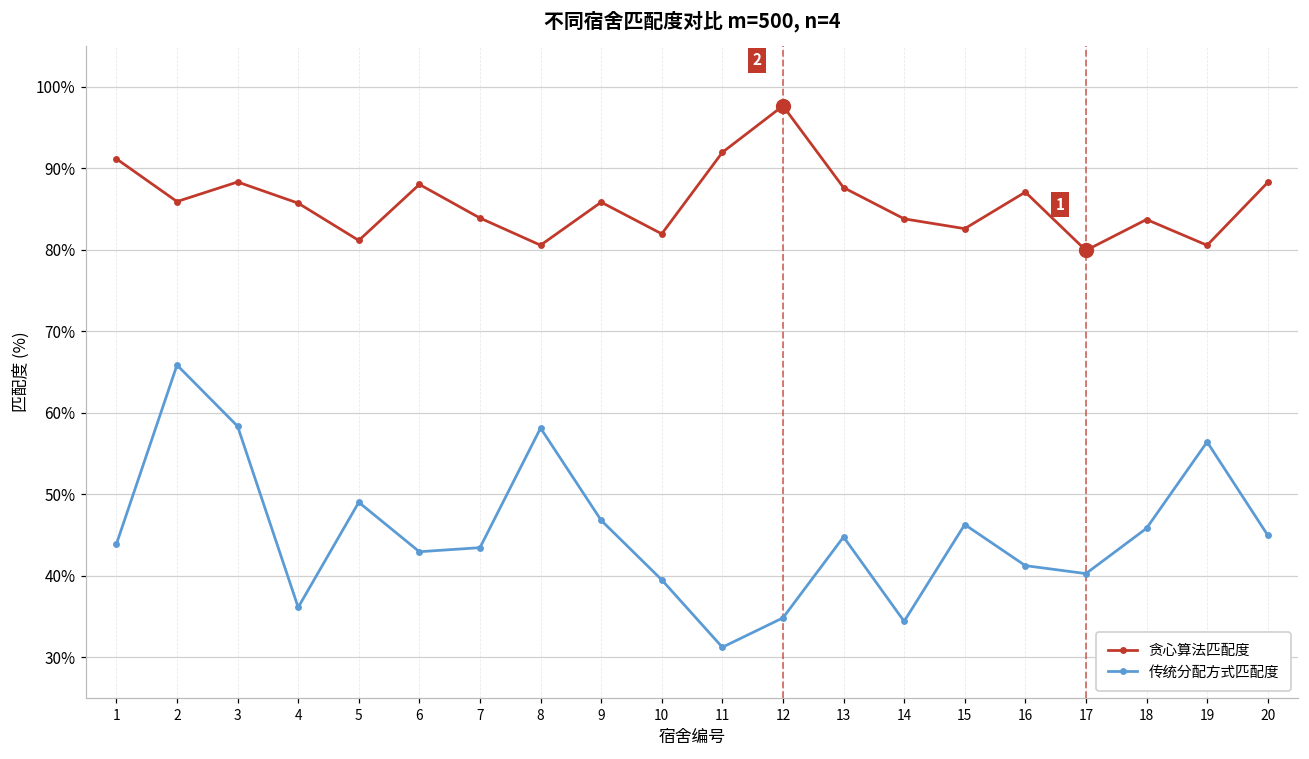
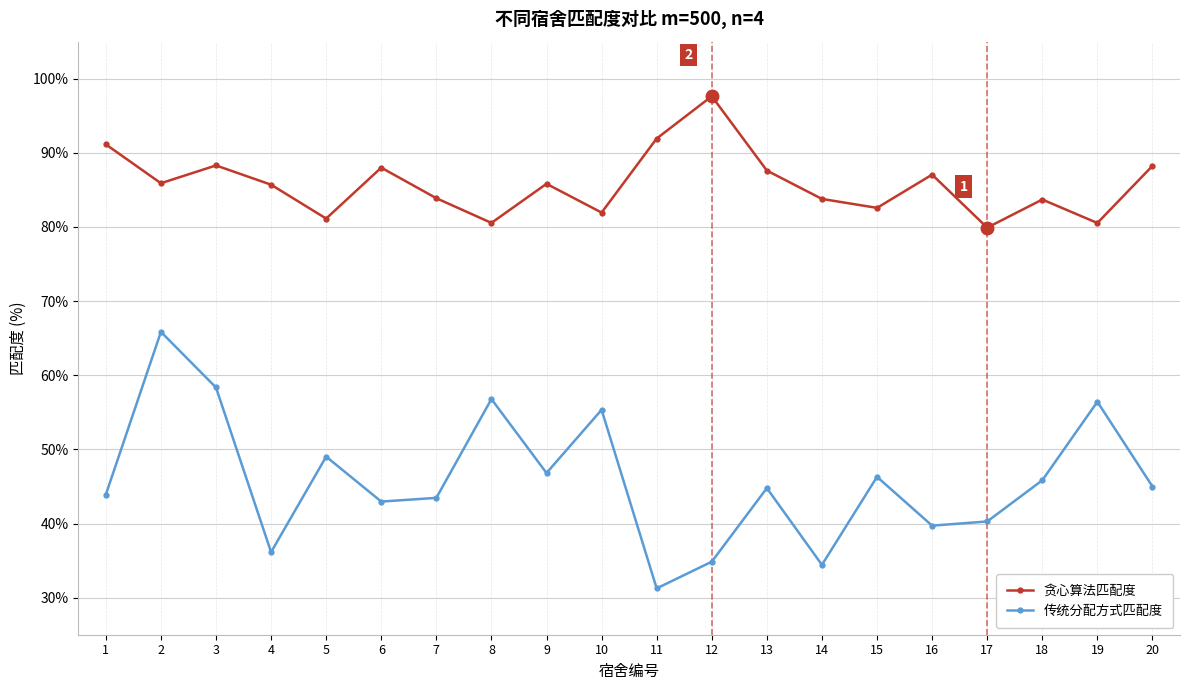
传统分配方式匹配度, 8: 58% -> 57%
传统分配方式匹配度, 10: 40% -> 55%
传统分配方式匹配度, 16: 41% -> 40%
